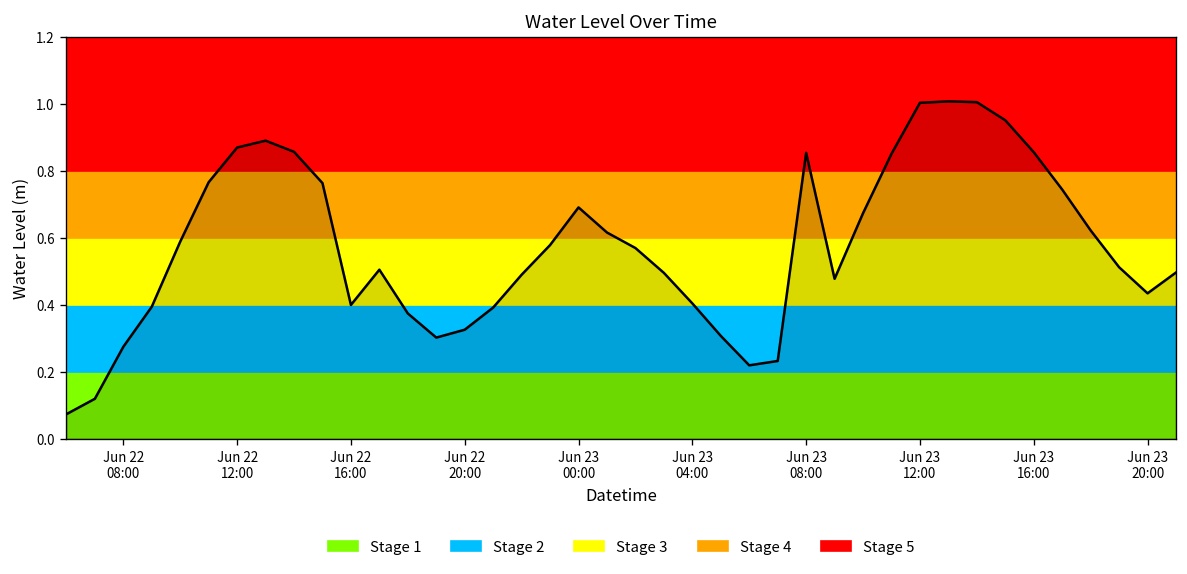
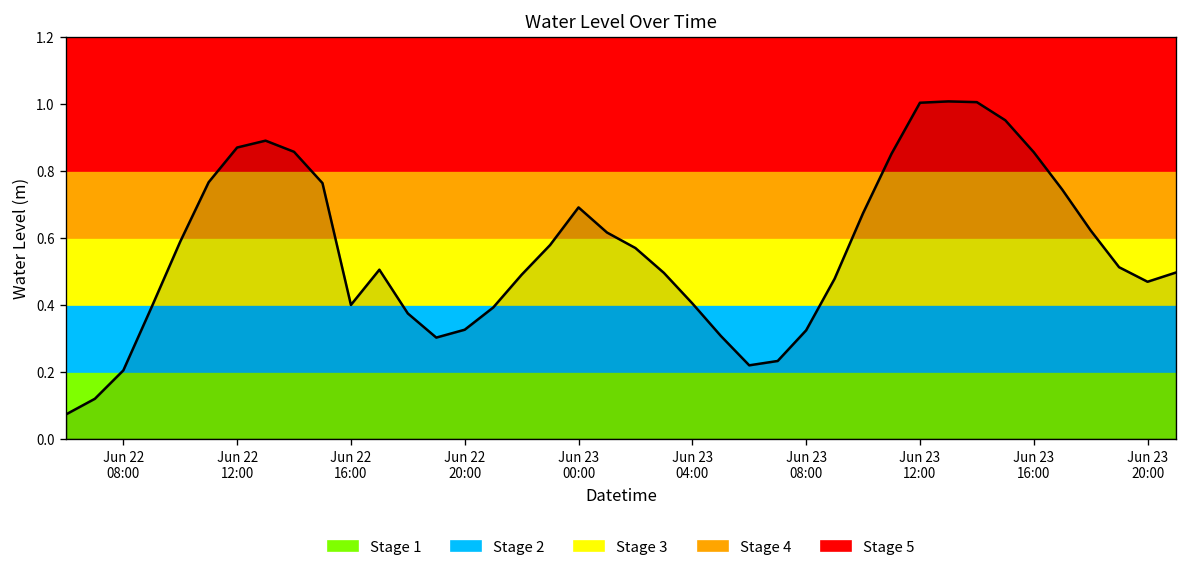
Jun 22 08:00: 0.27 -> 0.20
Jun 23 08:00: 0.85 -> 0.32
Jun 23 20:00: 0.43 -> 0.47
